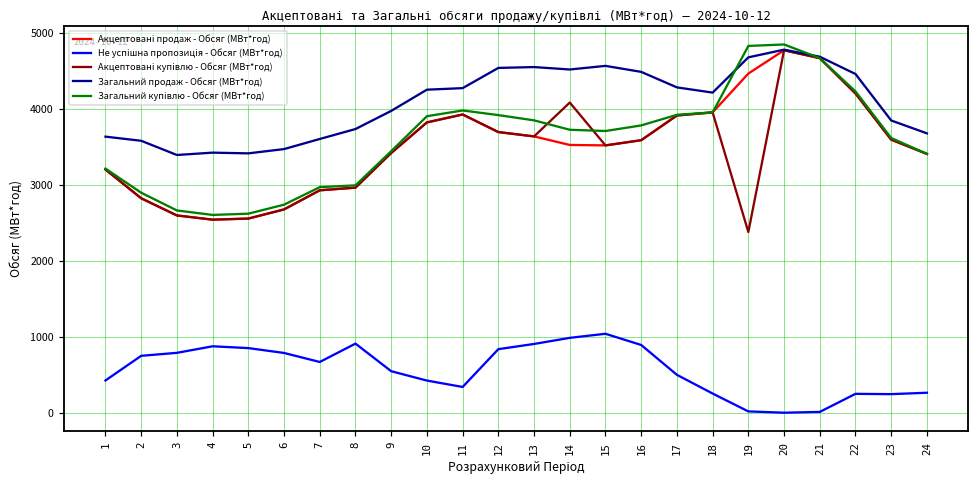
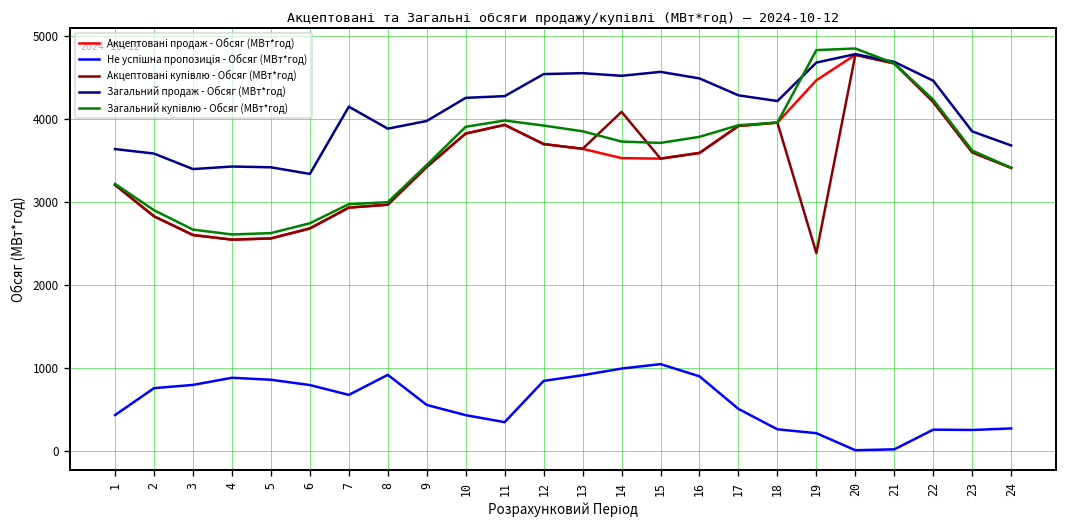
Загальний продаж - Обсяг (МВт*год), 6: 3500 -> 3300
Загальний продаж - Обсяг (МВт*год), 7: 3600 -> 4100
Загальний продаж - Обсяг (МВт*год), 8: 3700 -> 3900
Не успішна пропозиція - Обсяг (МВт*год), 19: 0 -> 200
